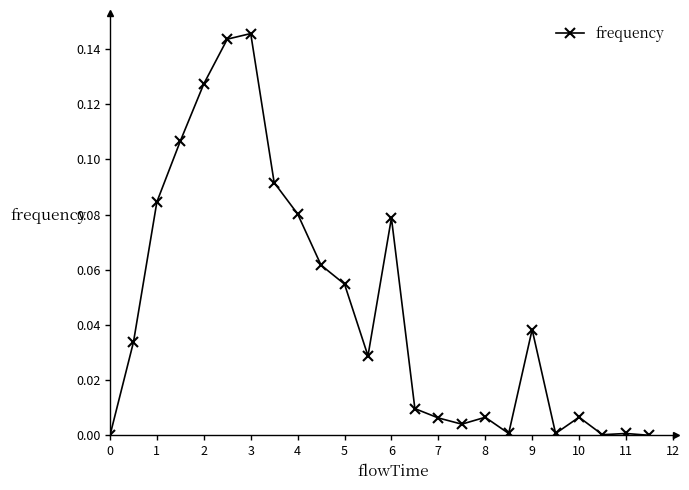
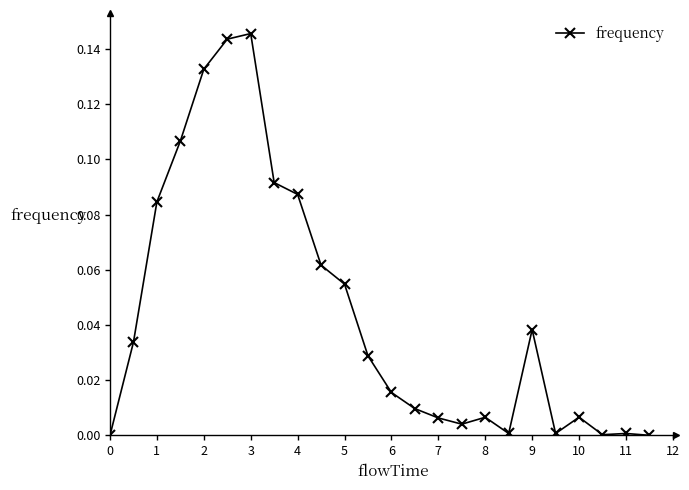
2: 0.127 -> 0.133
4: 0.080 -> 0.087
6: 0.079 -> 0.016
